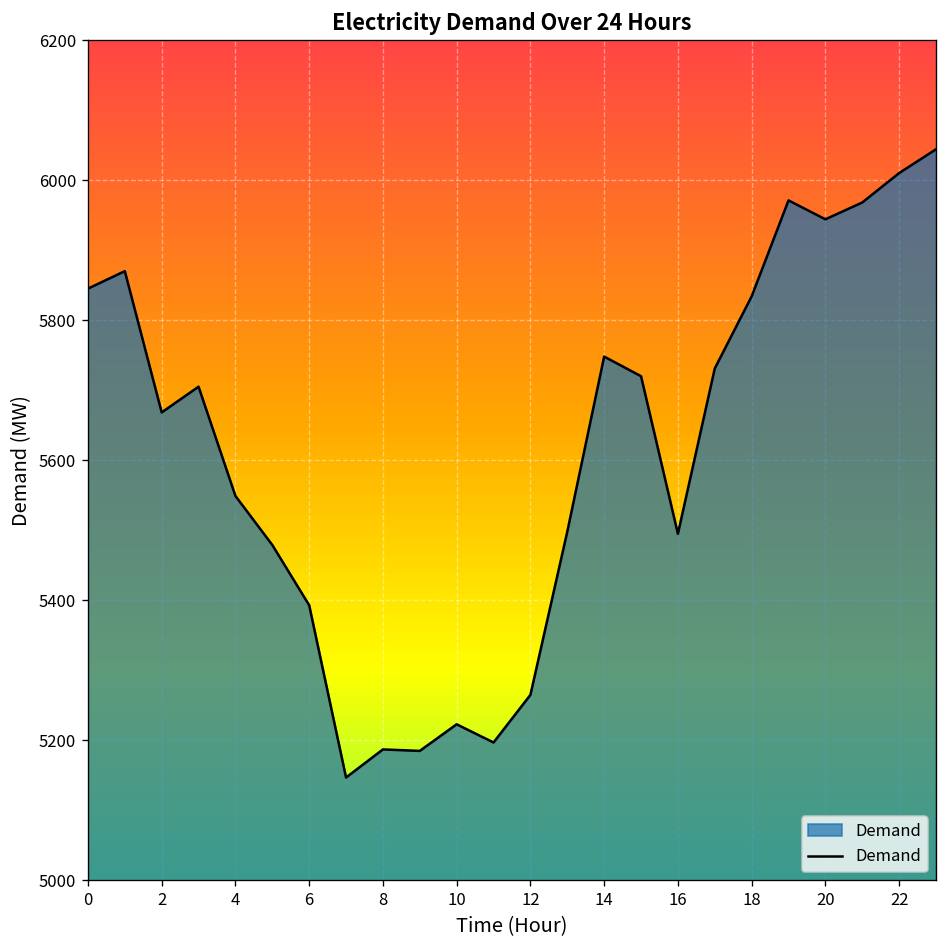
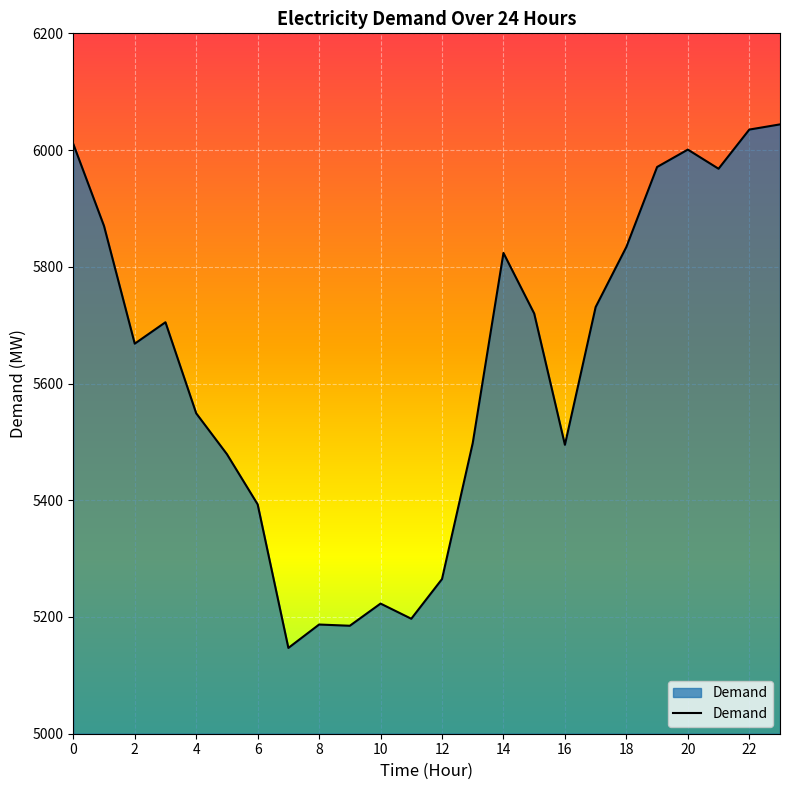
0: 5850 -> 6010
14: 5750 -> 5820
20: 5940 -> 6000
22: 6010 -> 6040
